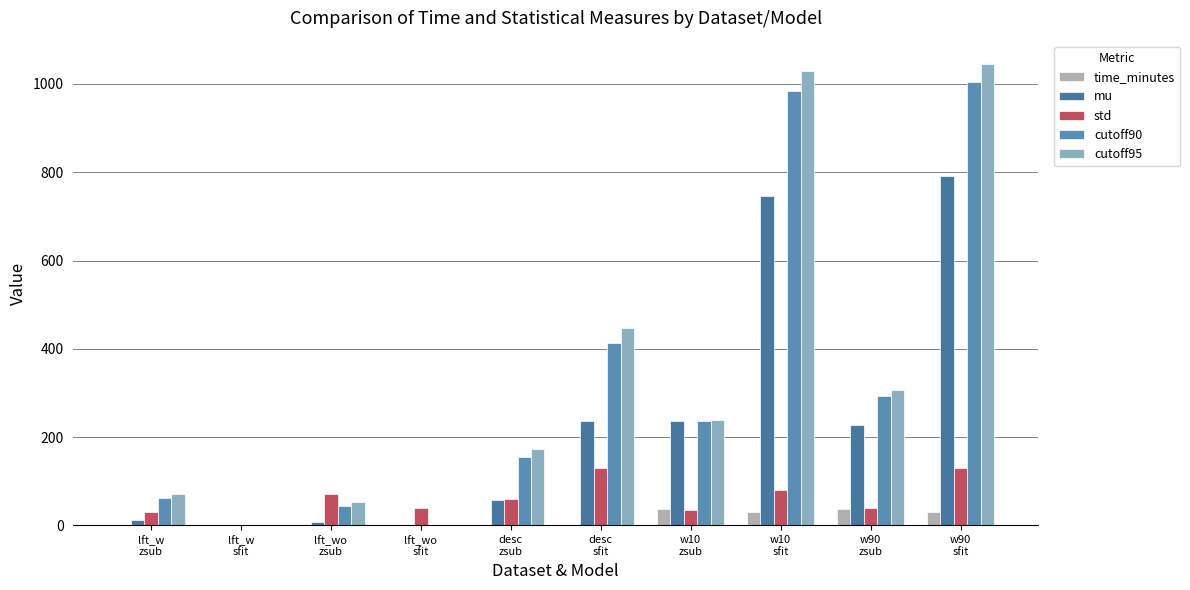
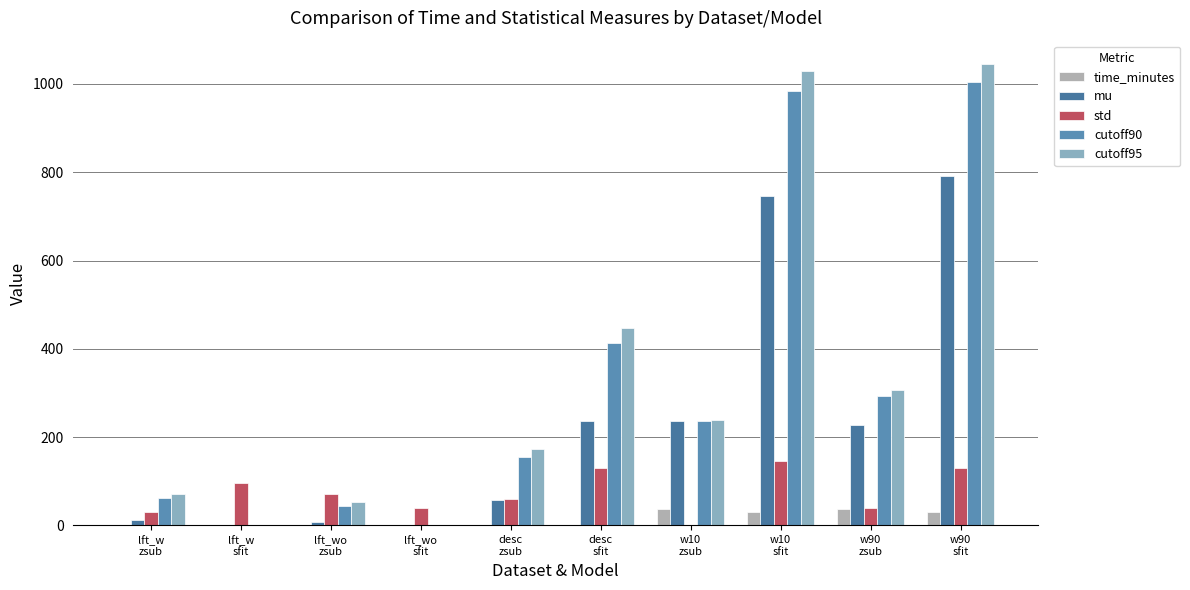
std, lft_w sfit: 0 -> 100
std, w10 zsub: 40 -> 0
std, w10 sfit: 80 -> 140
